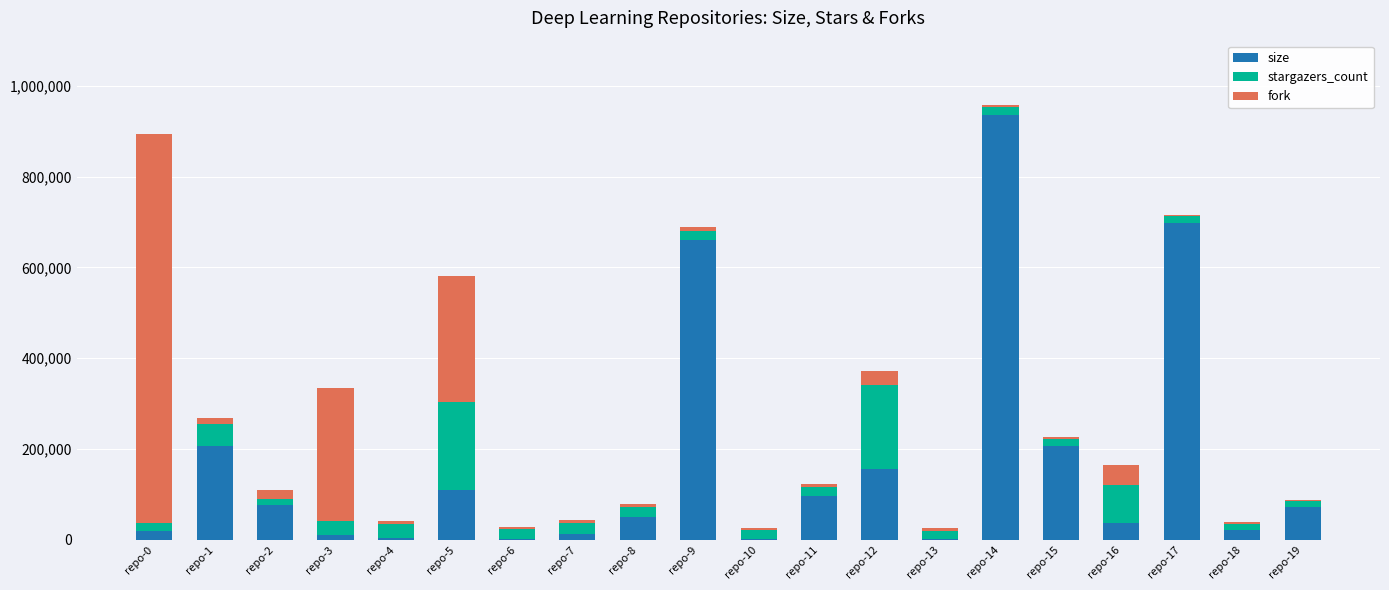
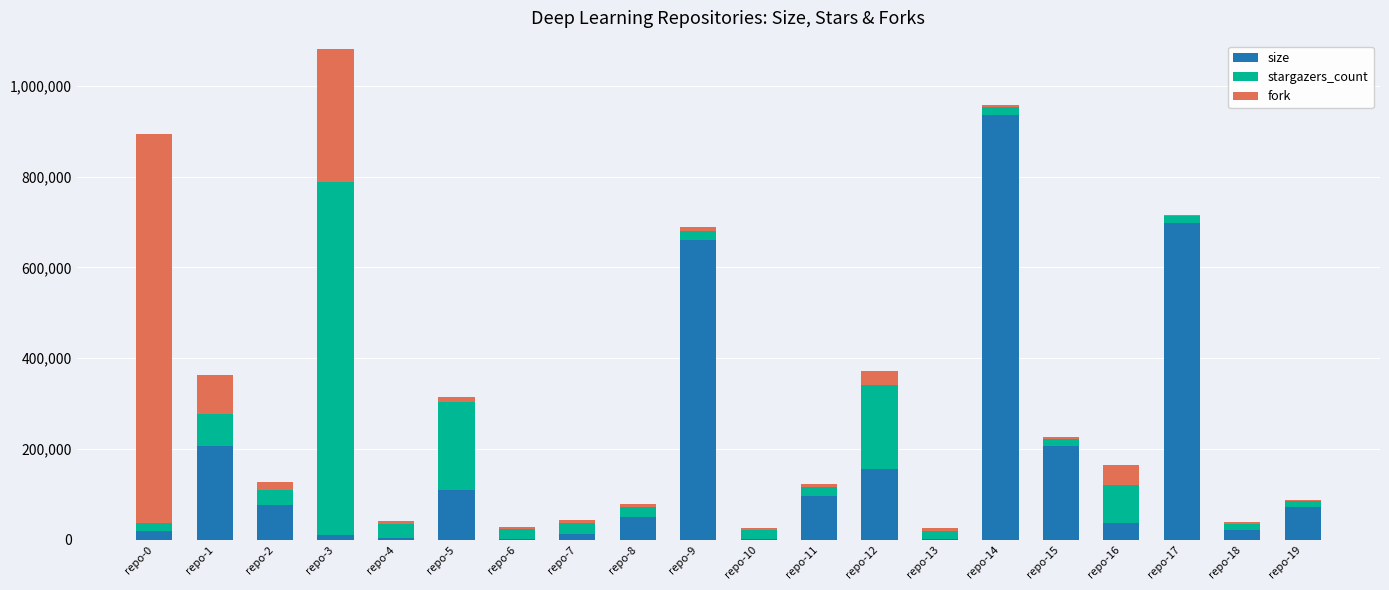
stargazers_count, repo-1: 50,000 -> 70,000
fork, repo-1: 10,000 -> 90,000
stargazers_count, repo-2: 10,000 -> 30,000
stargazers_count, repo-3: 30,000 -> 780,000
fork, repo-5: 280,000 -> 10,000
